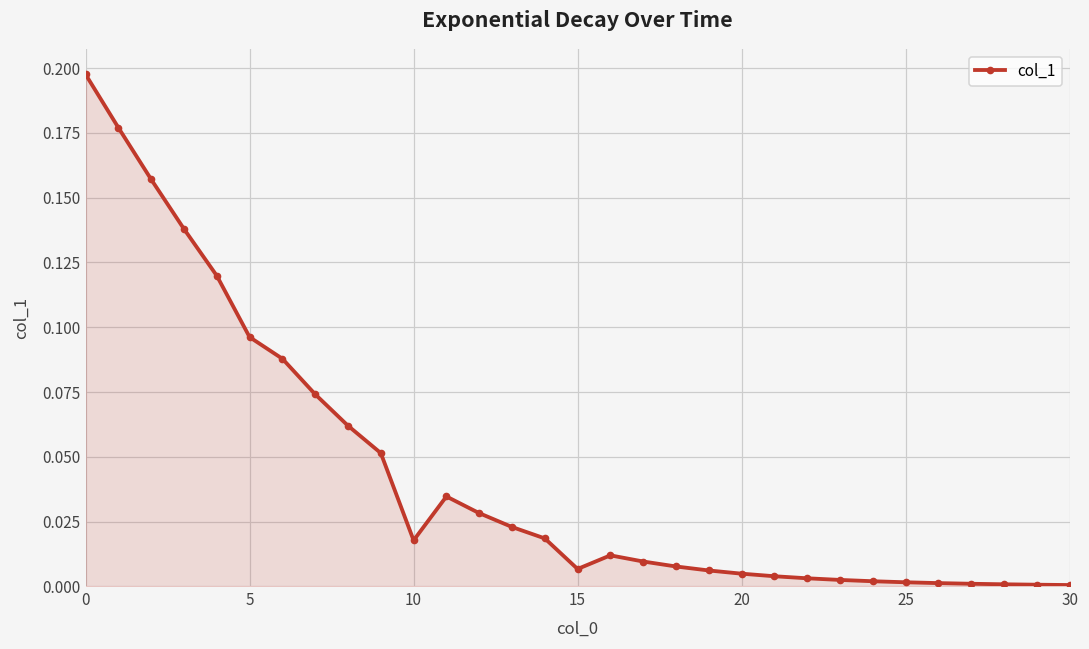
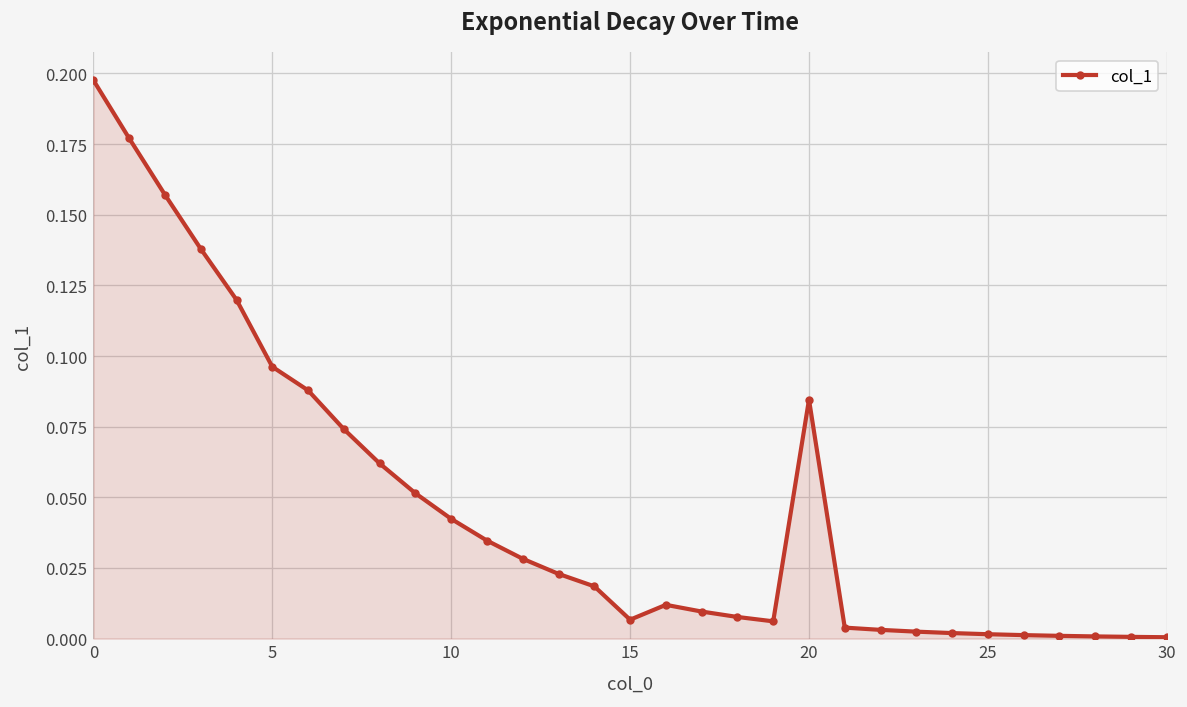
10: 0.018 -> 0.042
20: 0.005 -> 0.085
